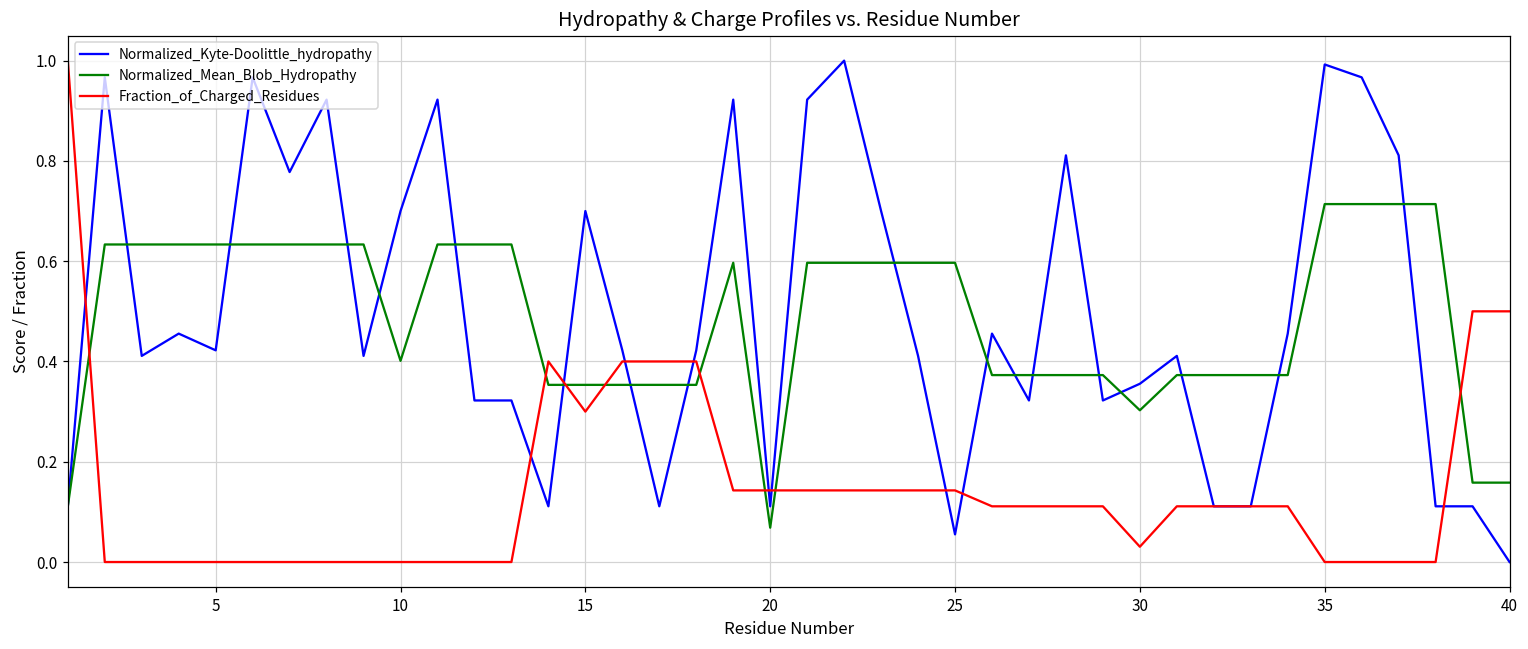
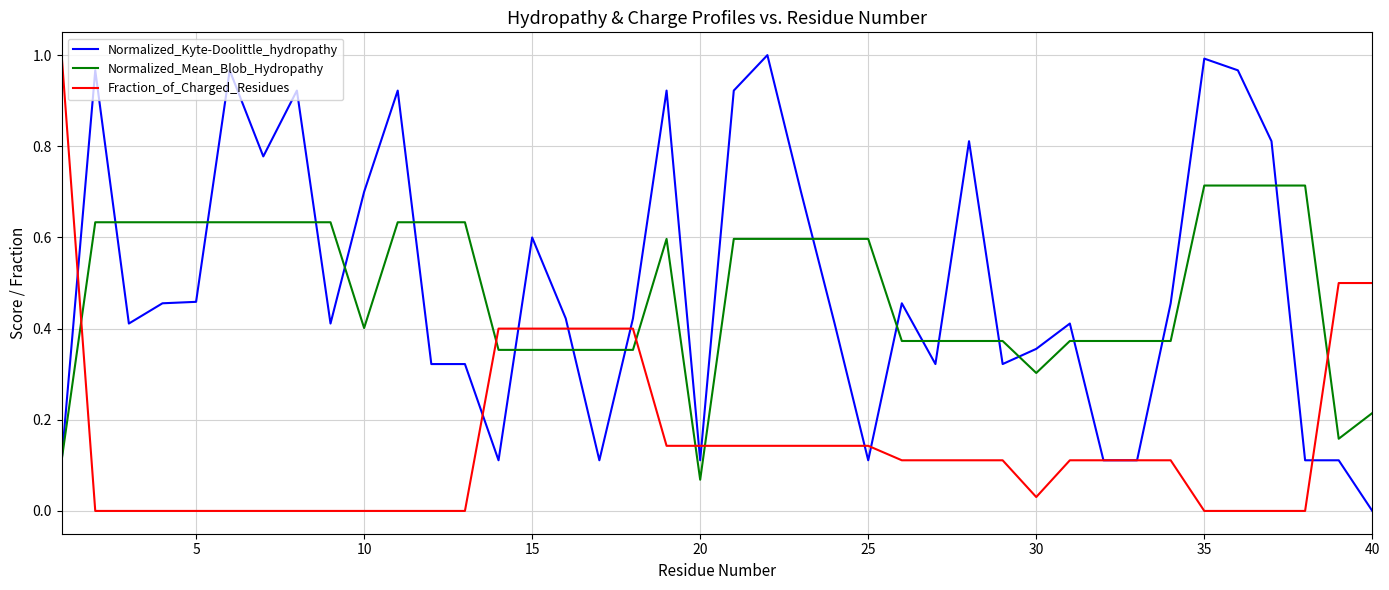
Normalized_Kyte-Doolittle_hydropathy, 5: 0.42 -> 0.46
Normalized_Kyte-Doolittle_hydropathy, 15: 0.7 -> 0.6
Fraction_of_Charged_Residues, 15: 0.3 -> 0.4
Normalized_Kyte-Doolittle_hydropathy, 25: 0.06 -> 0.11
Normalized_Mean_Blob_Hydropathy, 40: 0.16 -> 0.21
